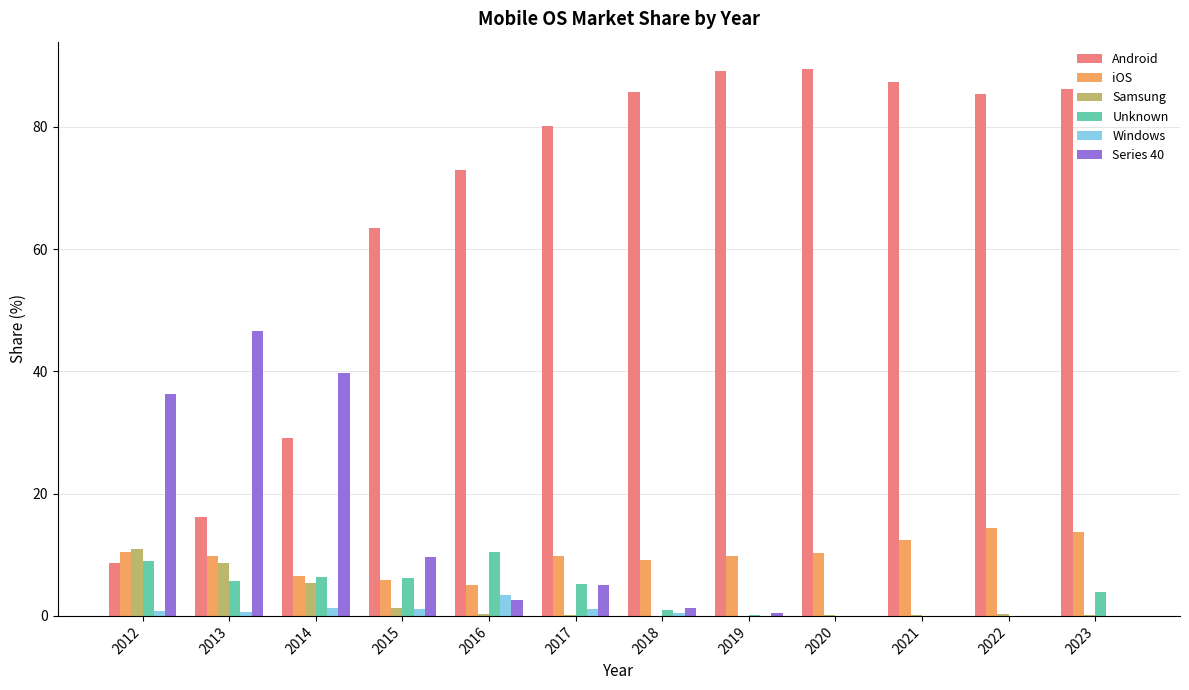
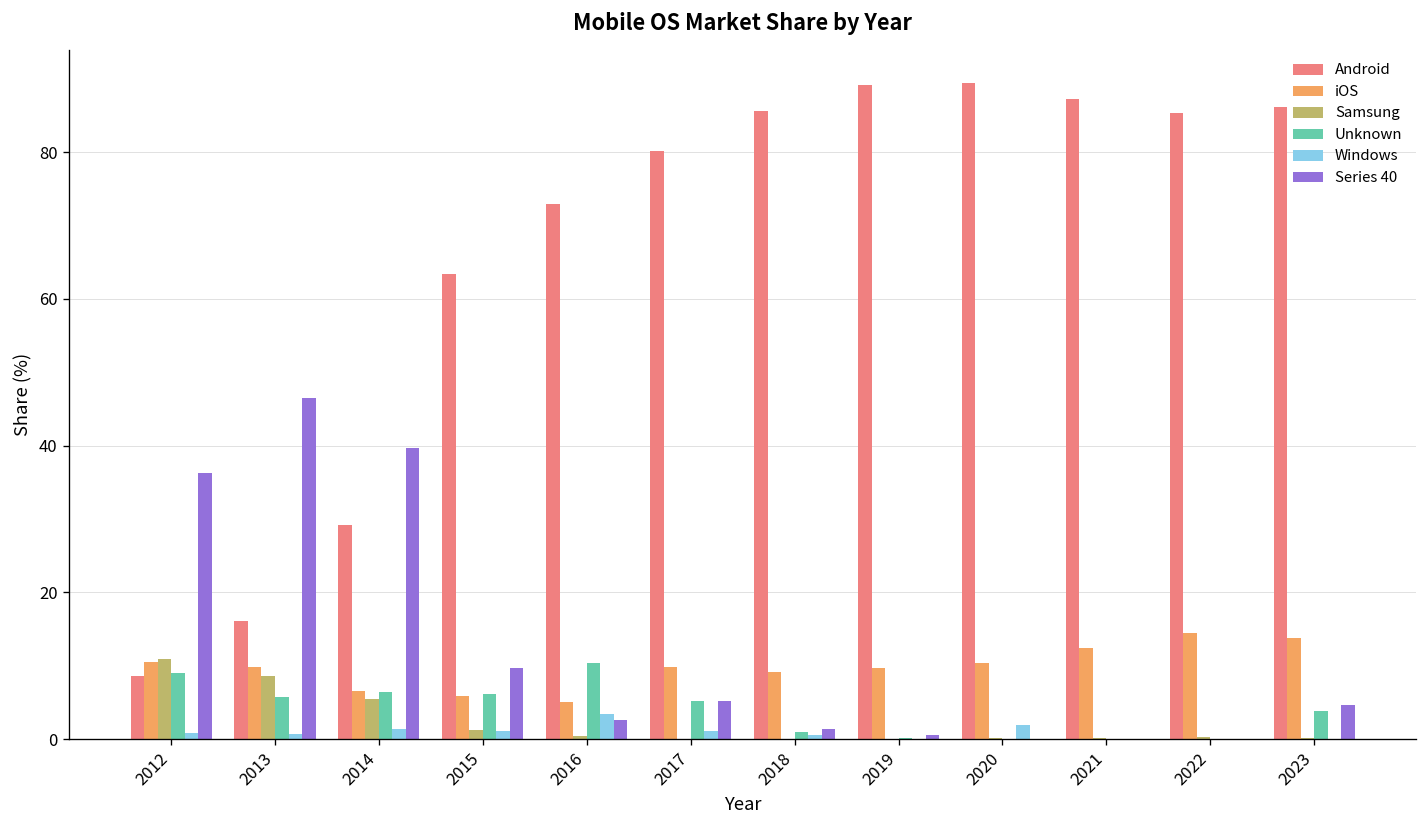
Windows, 2020: 0 -> 2
Series 40, 2023: 0 -> 5
